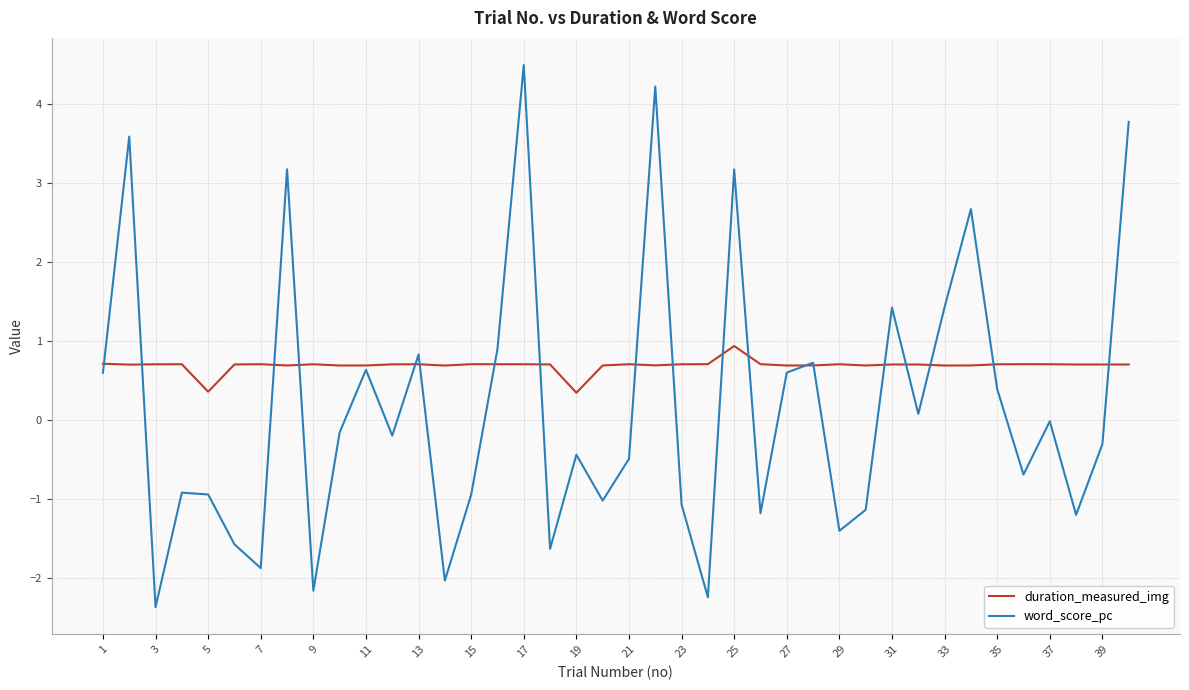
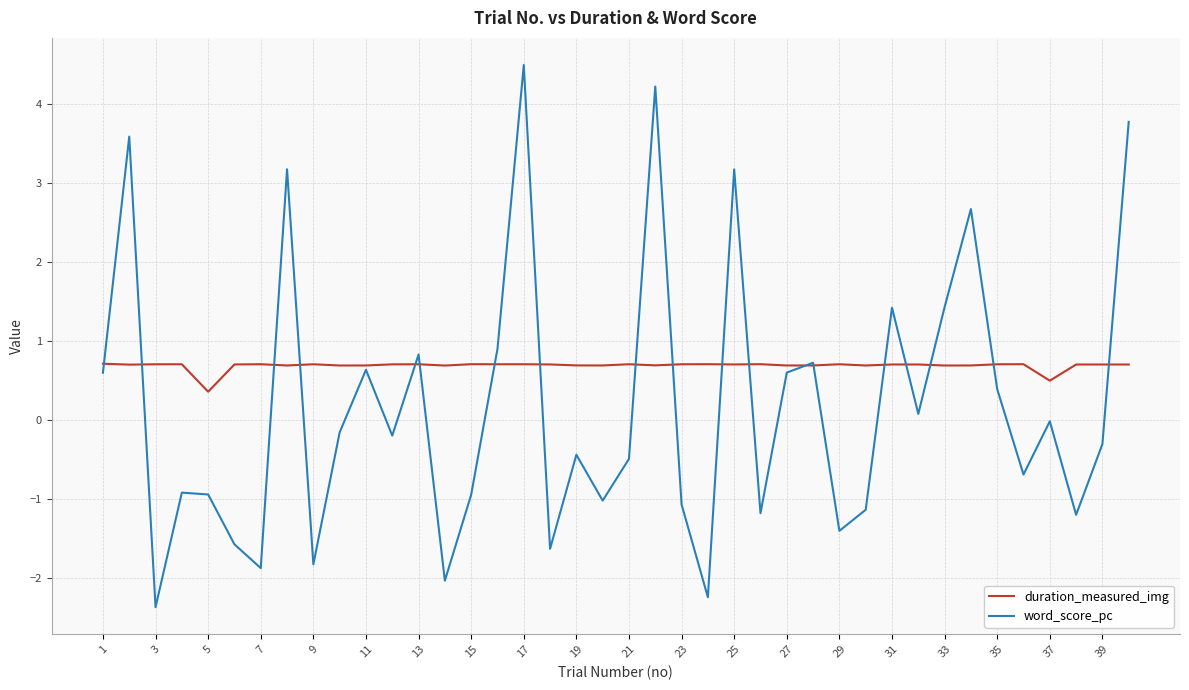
word_score_pc, 9: -2.2 -> -1.8
duration_measured_img, 19: 0.3 -> 0.7
duration_measured_img, 25: 0.9 -> 0.7
duration_measured_img, 37: 0.7 -> 0.5
